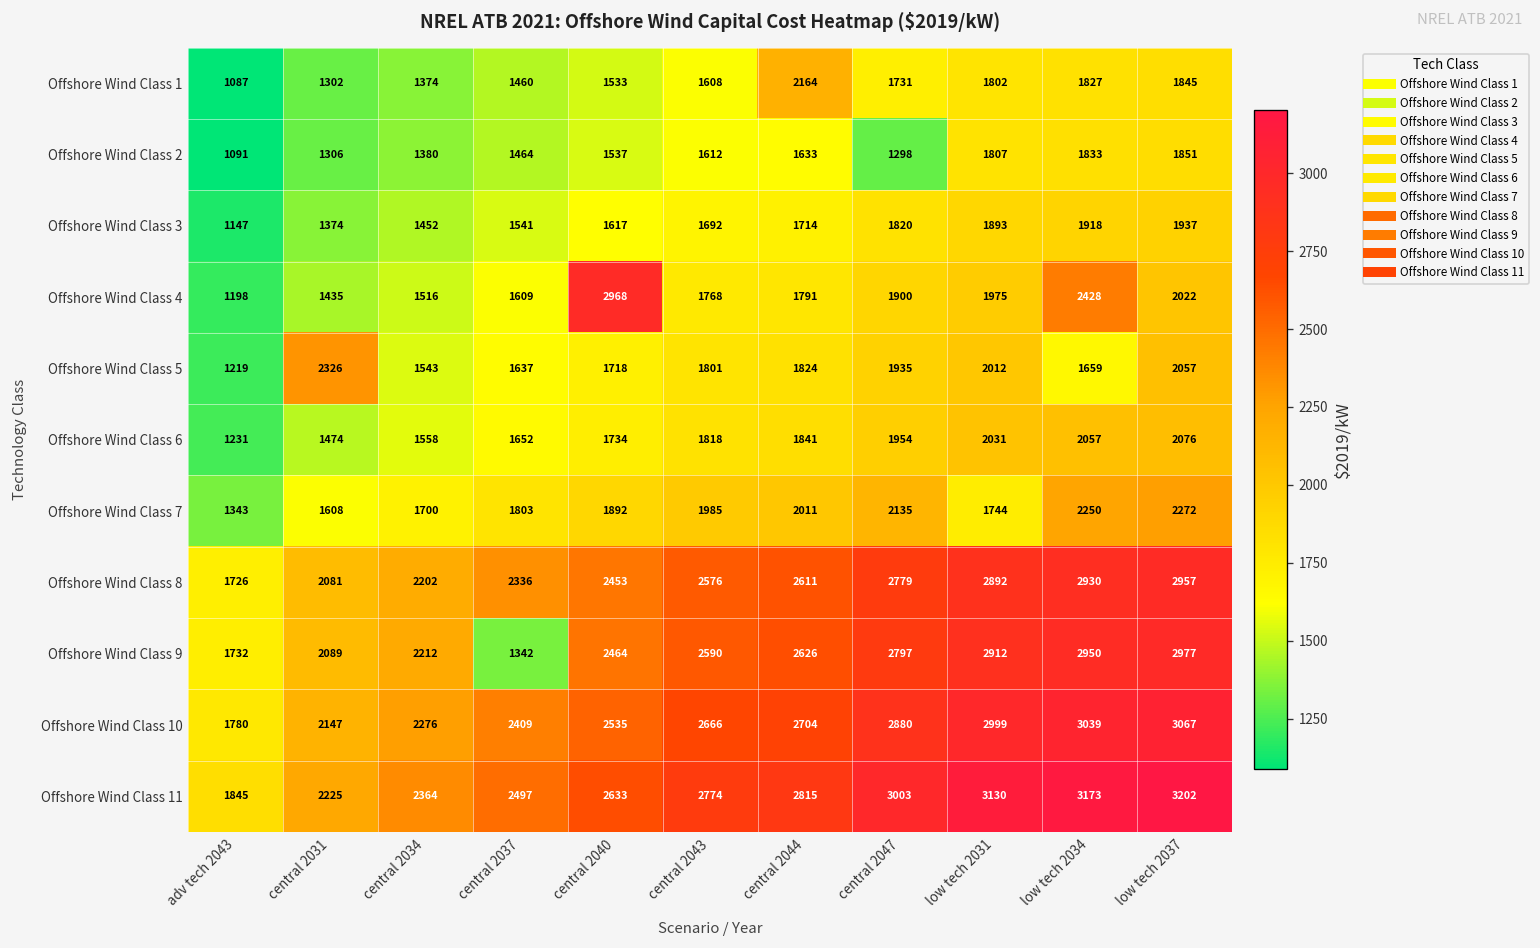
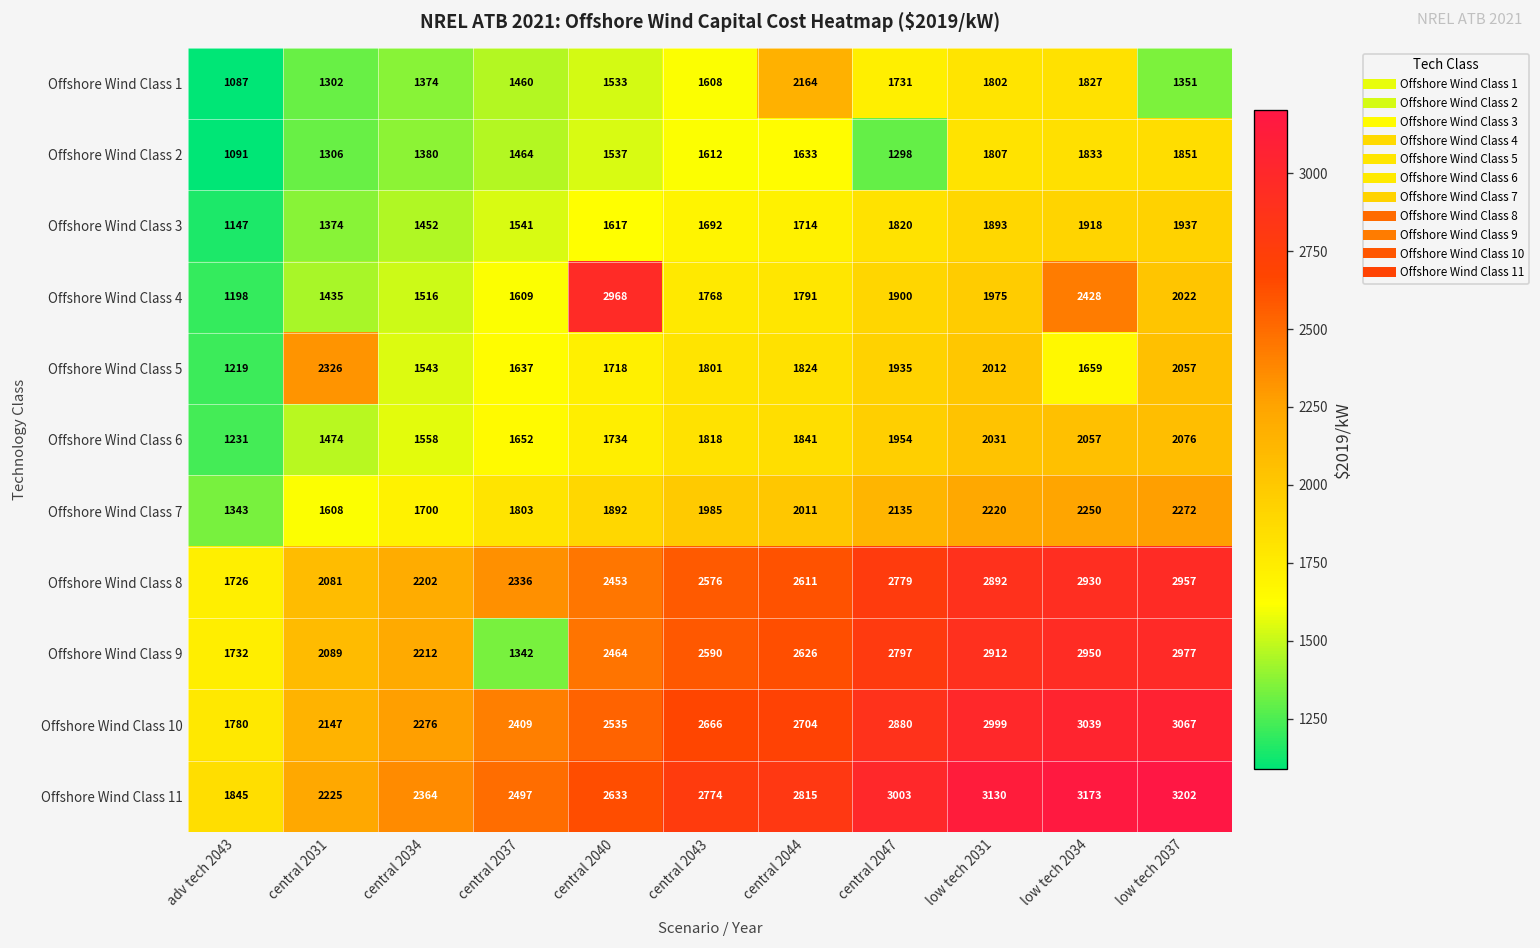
Offshore Wind Class 1, low tech 2037: 1845 -> 1351
Offshore Wind Class 7, low tech 2031: 1744 -> 2220
